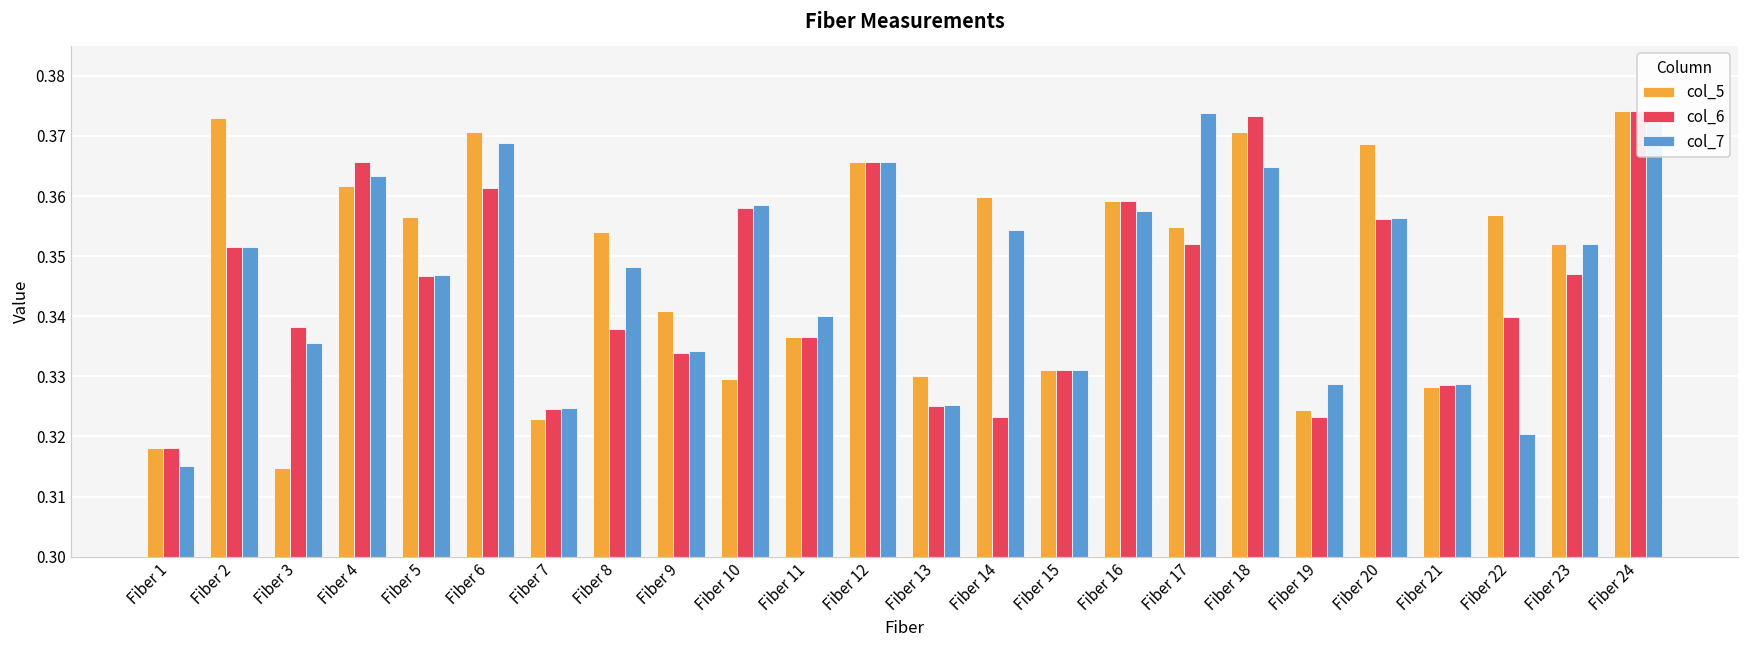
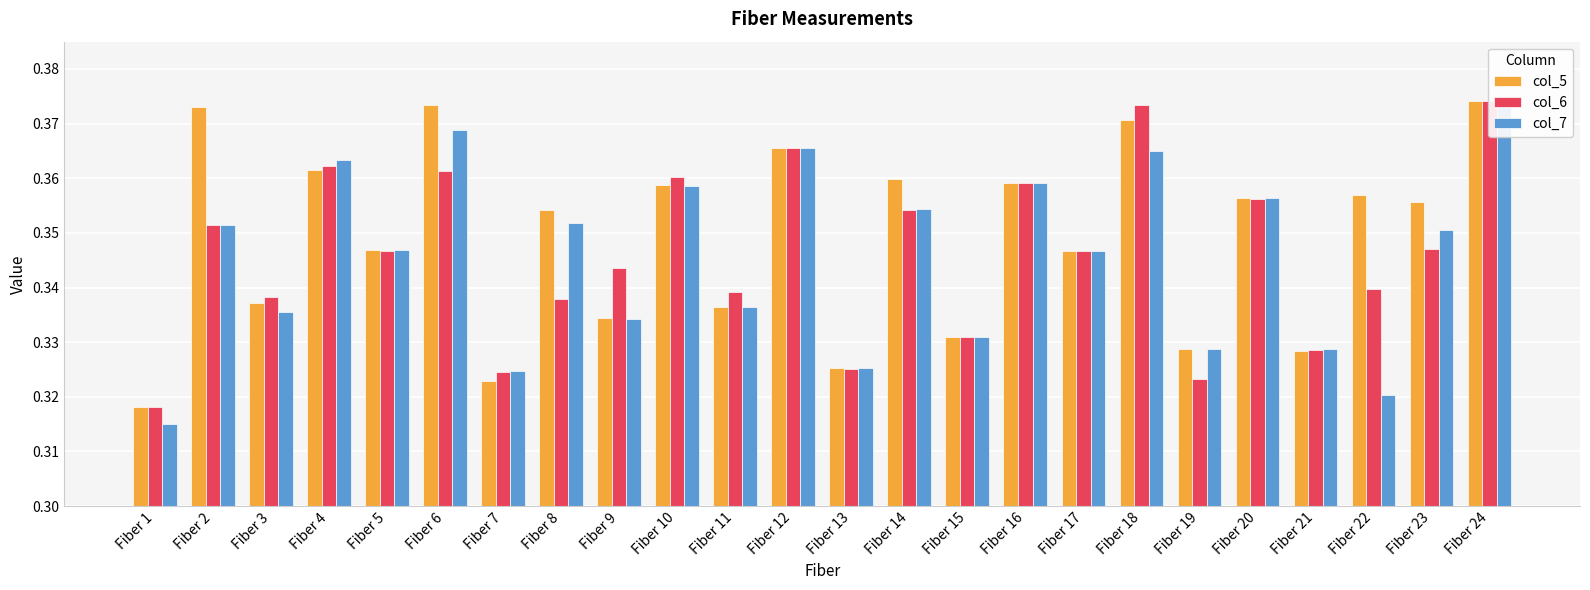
col_5, Fiber 3: 0.315 -> 0.337
col_6, Fiber 4: 0.366 -> 0.362
col_5, Fiber 5: 0.357 -> 0.347
col_5, Fiber 6: 0.371 -> 0.374
col_7, Fiber 8: 0.348 -> 0.352
col_5, Fiber 9: 0.341 -> 0.335
col_6, Fiber 9: 0.334 -> 0.344
col_5, Fiber 10: 0.330 -> 0.359
col_6, Fiber 10: 0.358 -> 0.360
col_6, Fiber 11: 0.337 -> 0.339
col_7, Fiber 11: 0.340 -> 0.337
col_5, Fiber 13: 0.330 -> 0.325
col_6, Fiber 14: 0.323 -> 0.354
col_7, Fiber 16: 0.358 -> 0.359
col_5, Fiber 17: 0.355 -> 0.347
col_6, Fiber 17: 0.352 -> 0.347
col_7, Fiber 17: 0.374 -> 0.347
col_5, Fiber 19: 0.324 -> 0.329
col_5, Fiber 20: 0.369 -> 0.356
col_5, Fiber 23: 0.352 -> 0.356
col_7, Fiber 23: 0.352 -> 0.351
